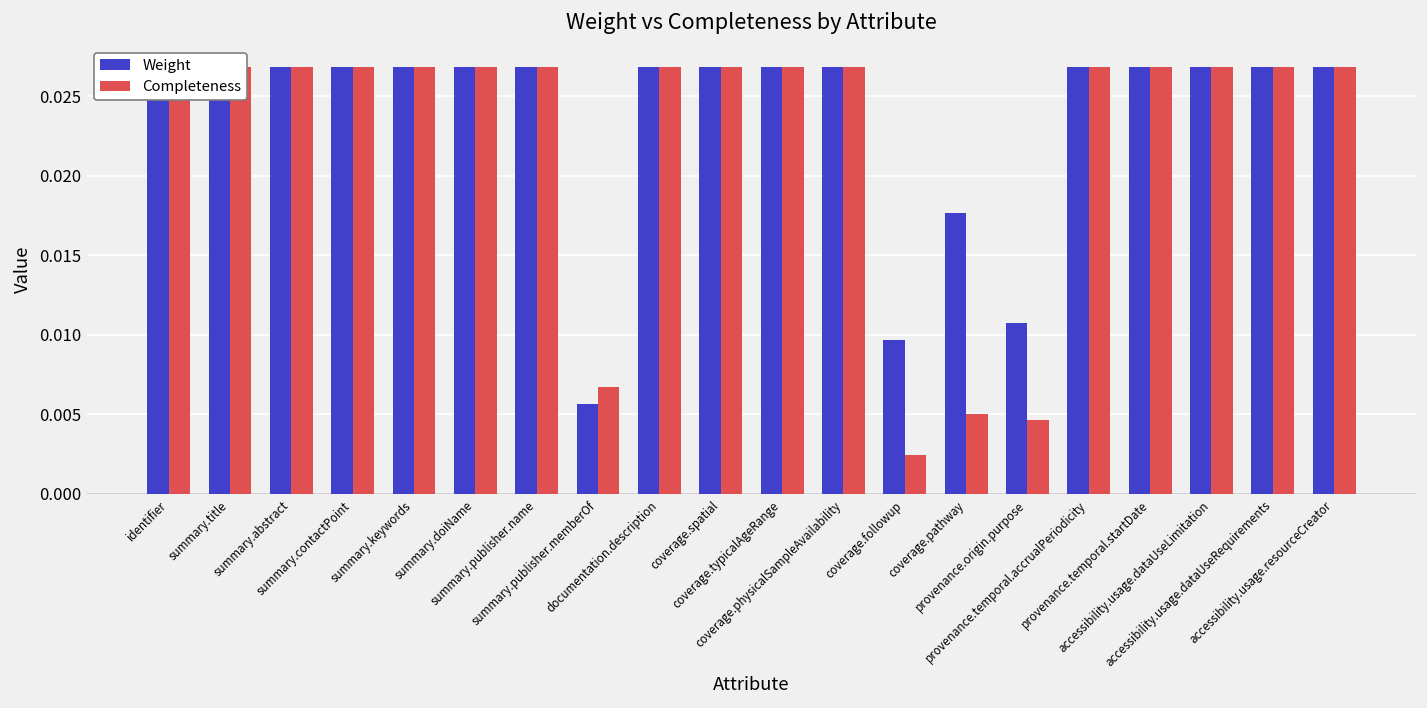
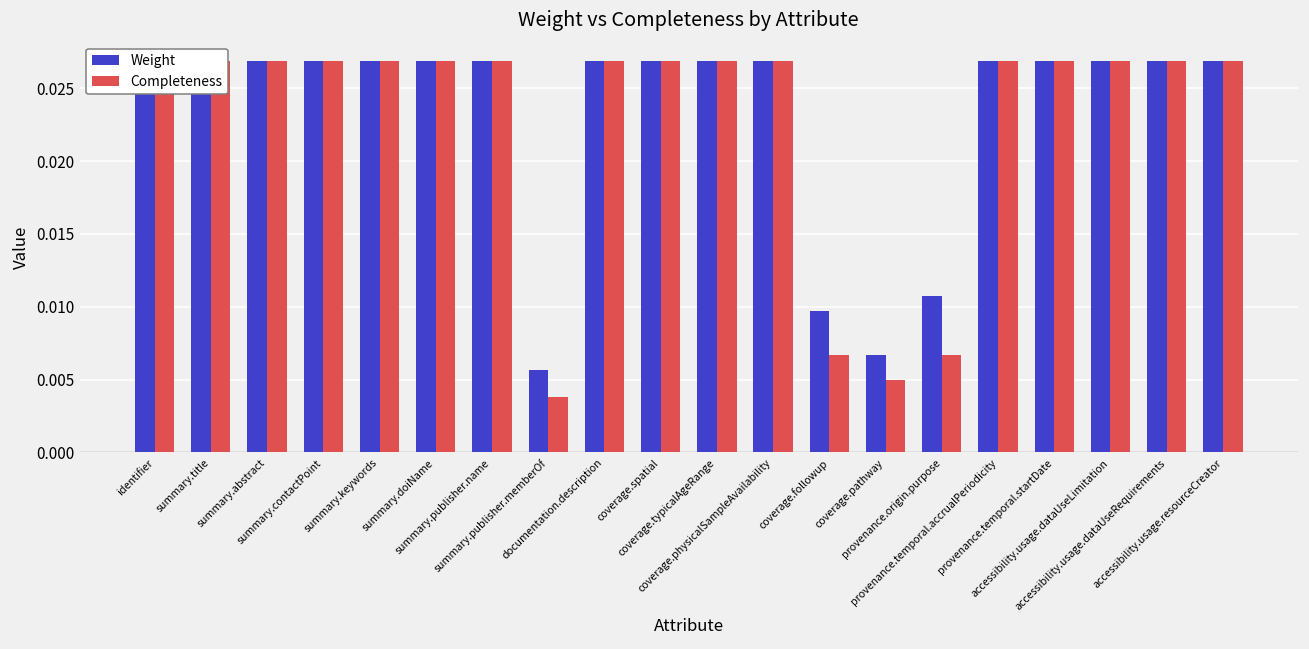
Completeness, summary.publisher.memberOf: 0.0067 -> 0.0038
Completeness, coverage.followup: 0.0024 -> 0.0067
Weight, coverage.pathway: 0.0177 -> 0.0067
Completeness, provenance.origin.purpose: 0.0046 -> 0.0067
